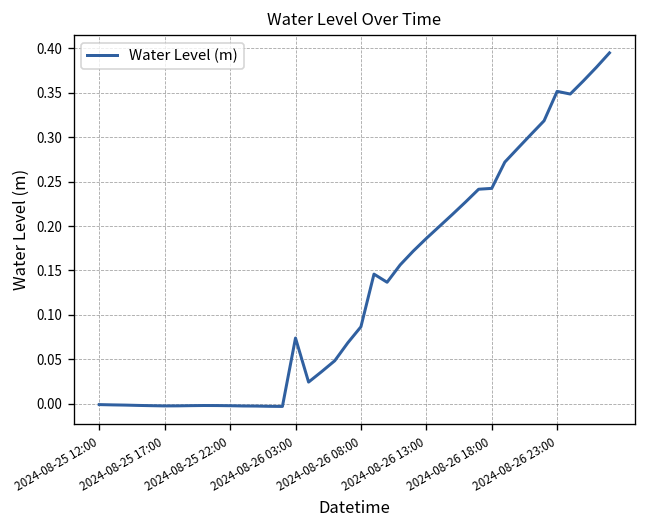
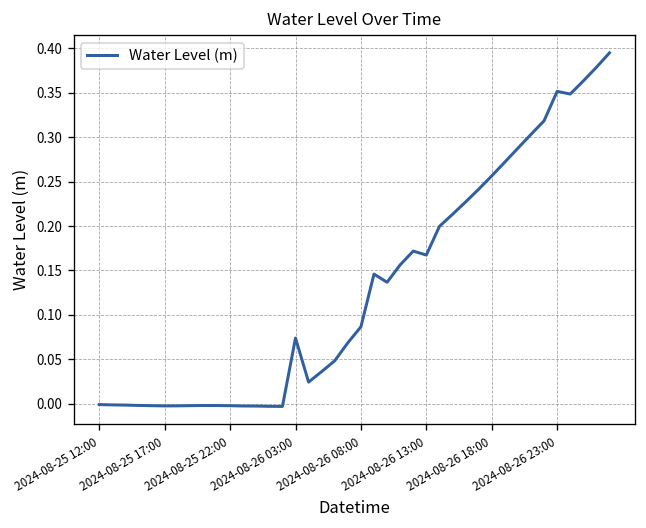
2024-08-26 13:00: 0.19 -> 0.17
2024-08-26 18:00: 0.24 -> 0.26
